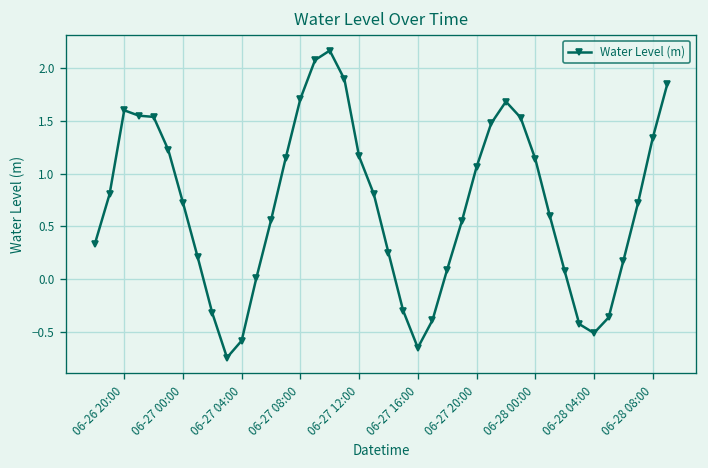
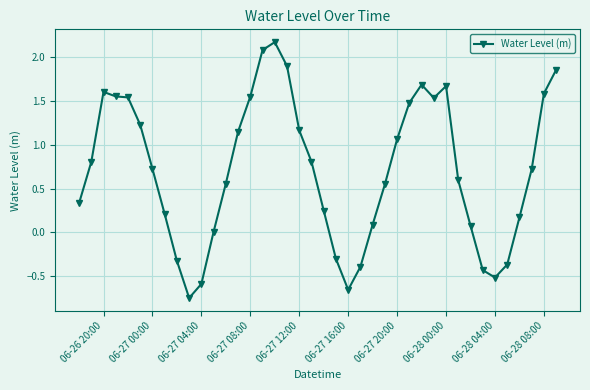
06-27 08:00: 1.7 -> 1.6
06-28 00:00: 1.1 -> 1.7
06-28 08:00: 1.3 -> 1.6
